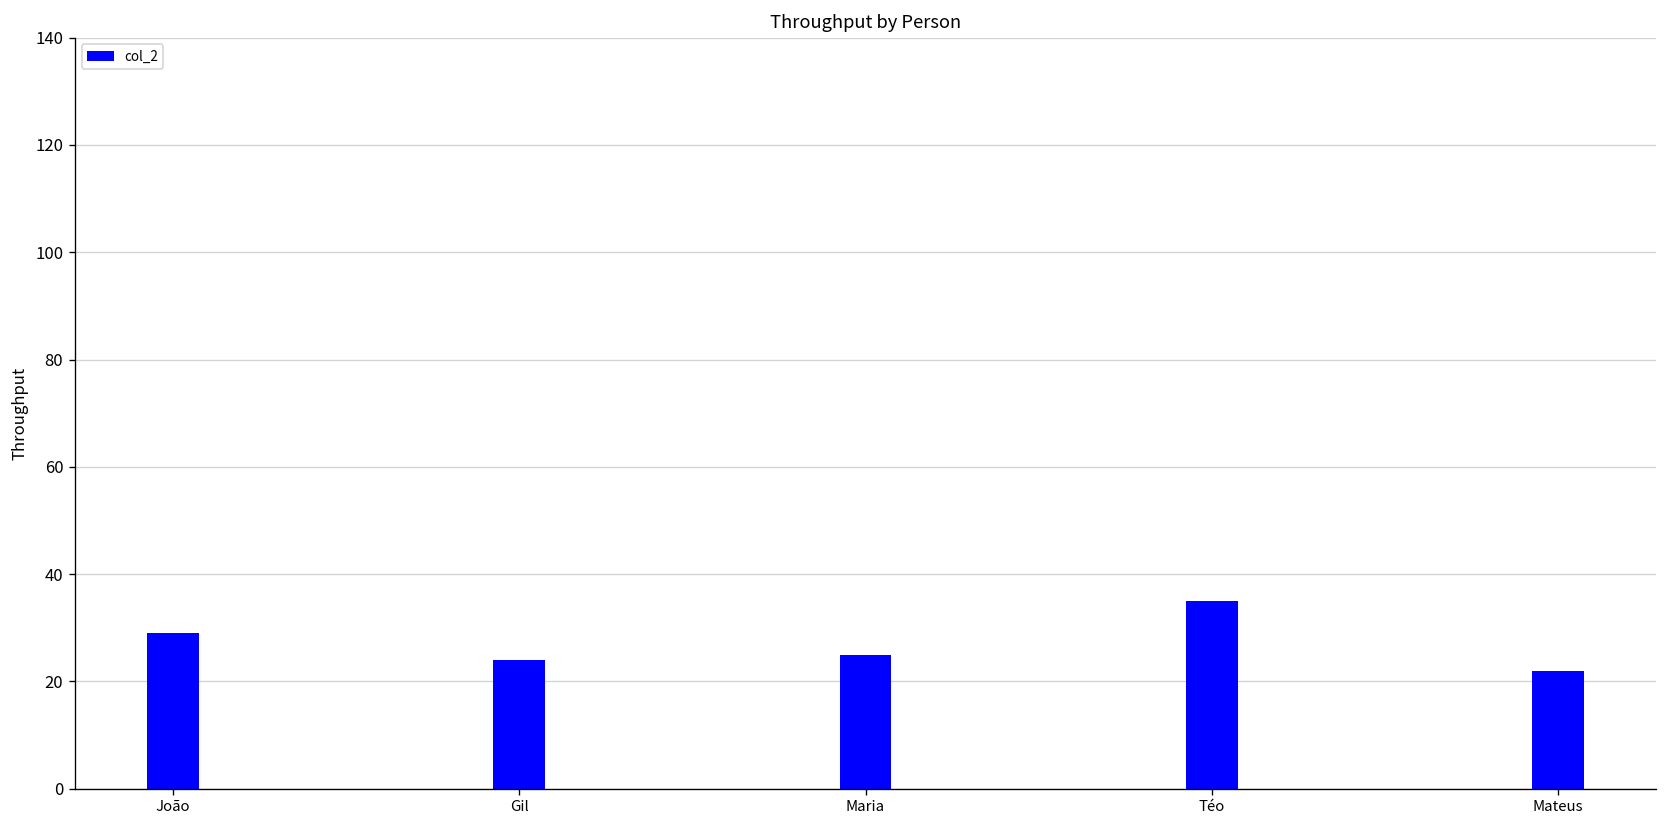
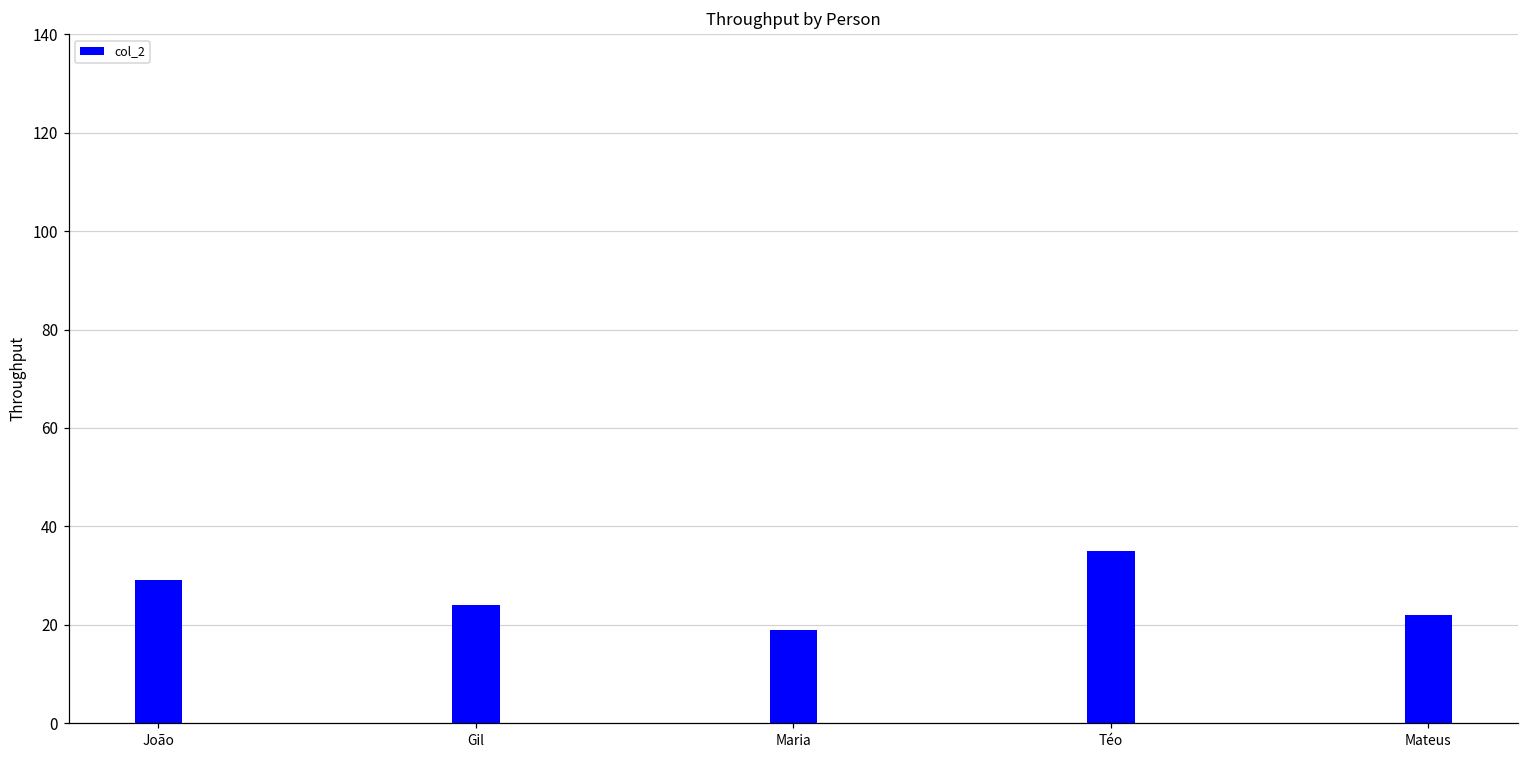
Maria: 25 -> 19
